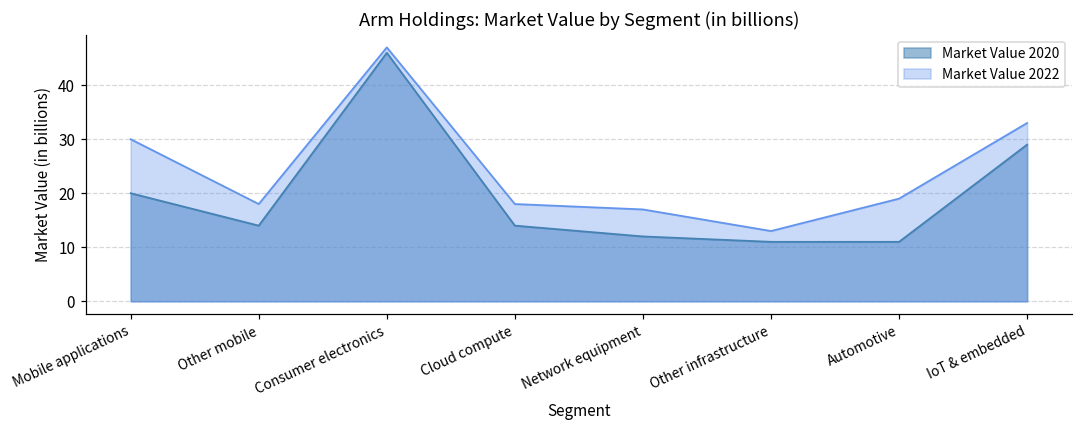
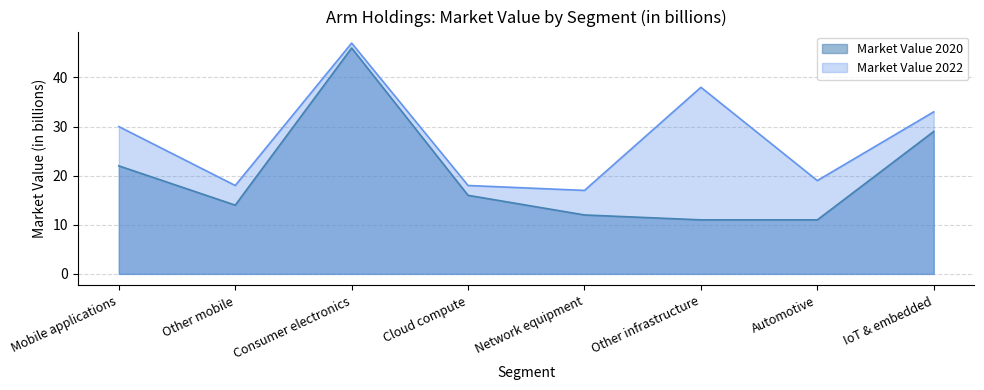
Market Value 2020, Mobile applications: 20 -> 22
Market Value 2020, Cloud compute: 14 -> 16
Market Value 2022, Other infrastructure: 13 -> 38
